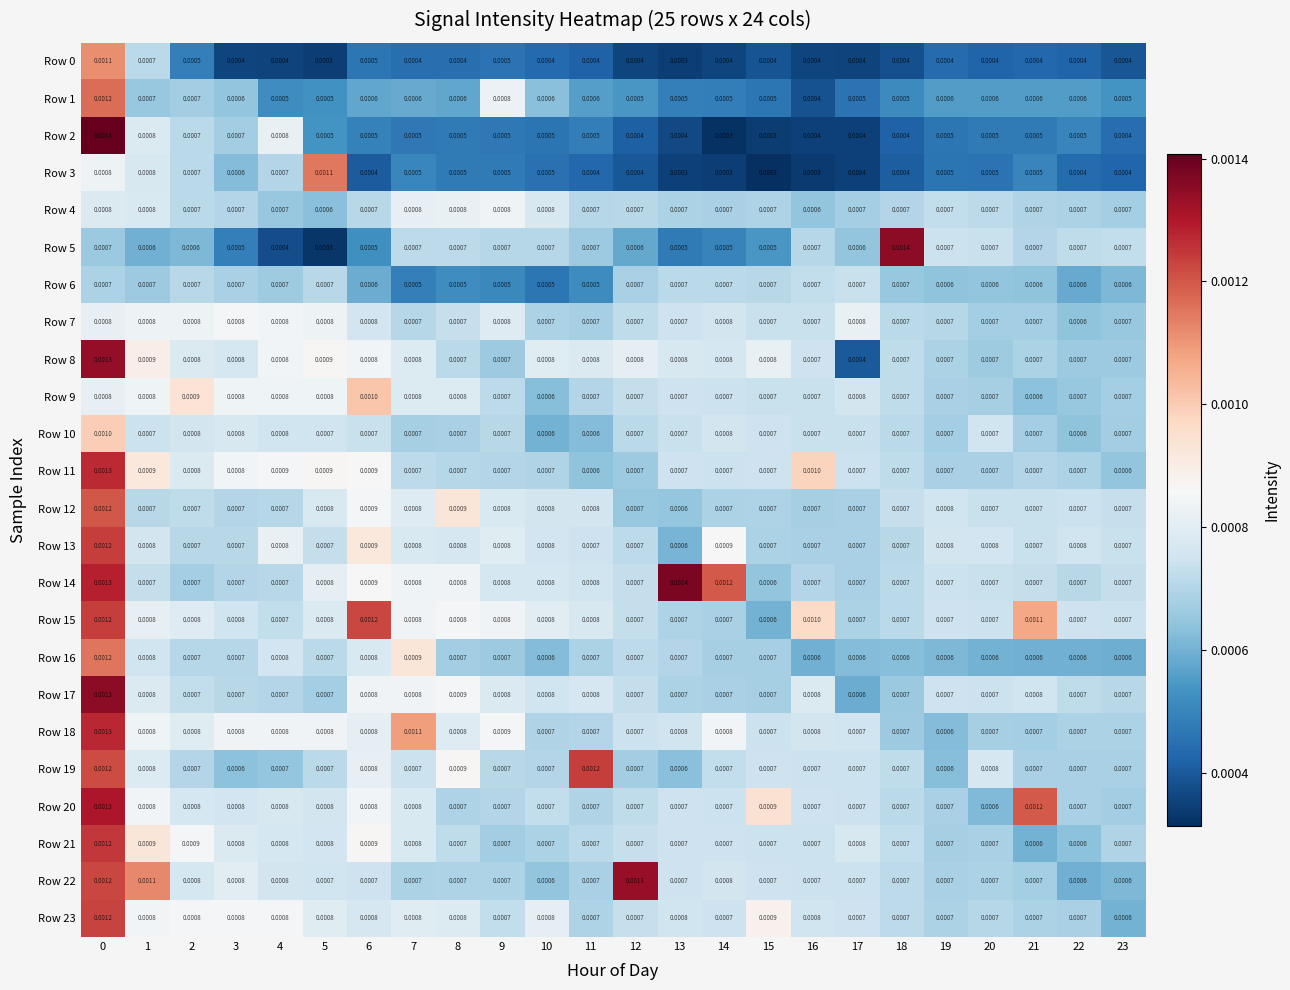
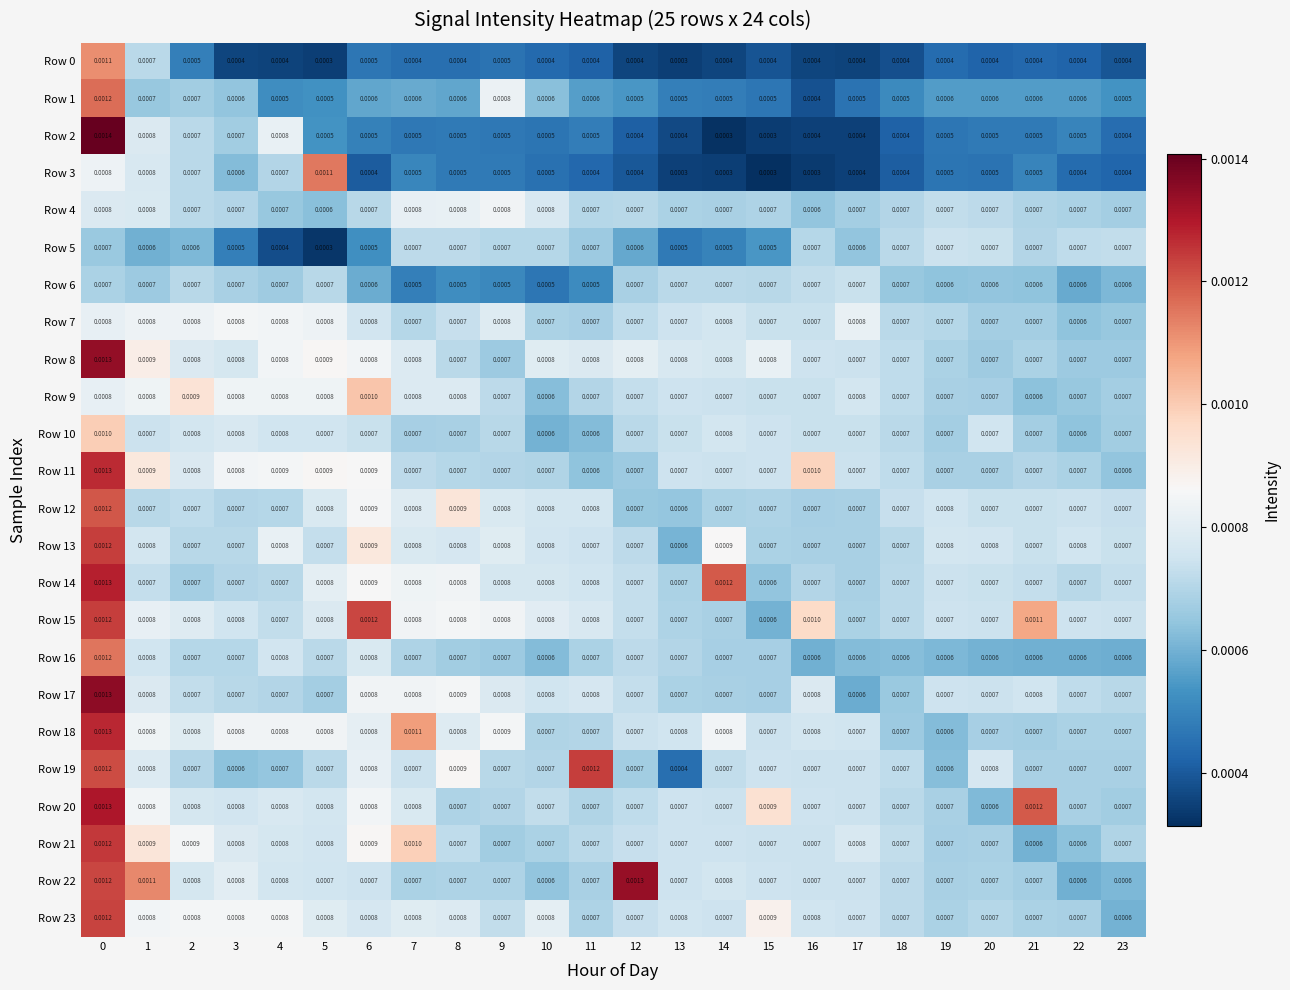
Row 5, 18: 0.0014 -> 0.0007
Row 8, 17: 0.0004 -> 0.0007
Row 14, 13: 0.0014 -> 0.0007
Row 16, 7: 0.0009 -> 0.0007
Row 19, 13: 0.0006 -> 0.0004
Row 21, 7: 0.0008 -> 0.0010
